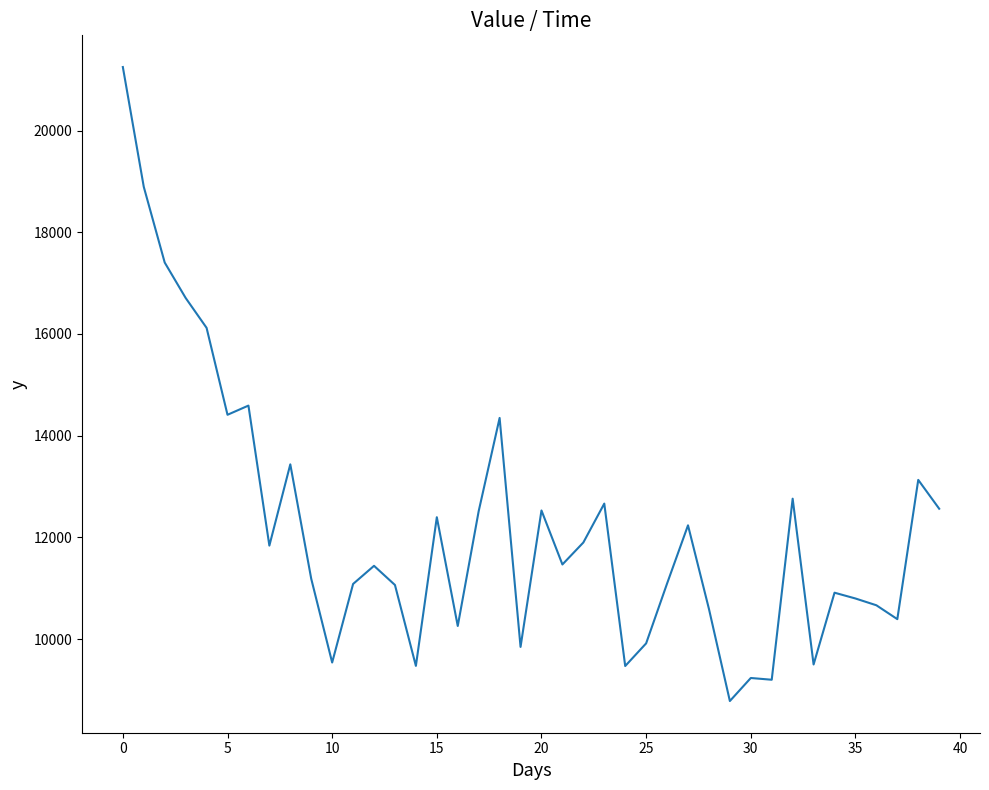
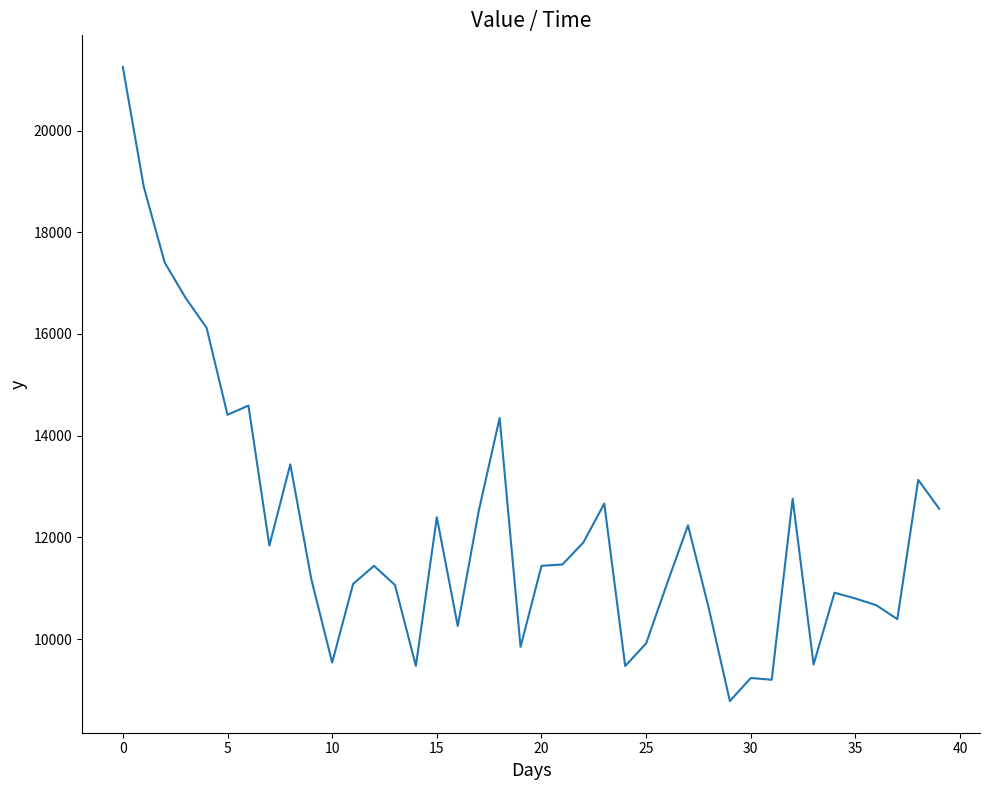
20: 12500 -> 11400
